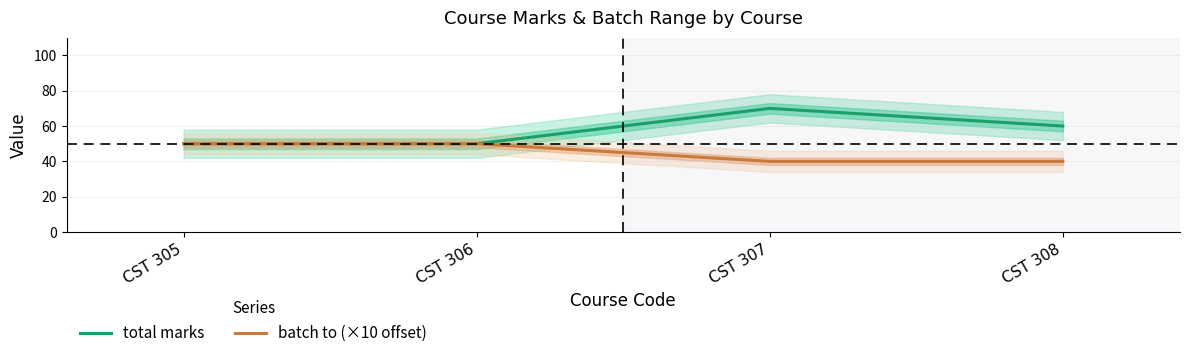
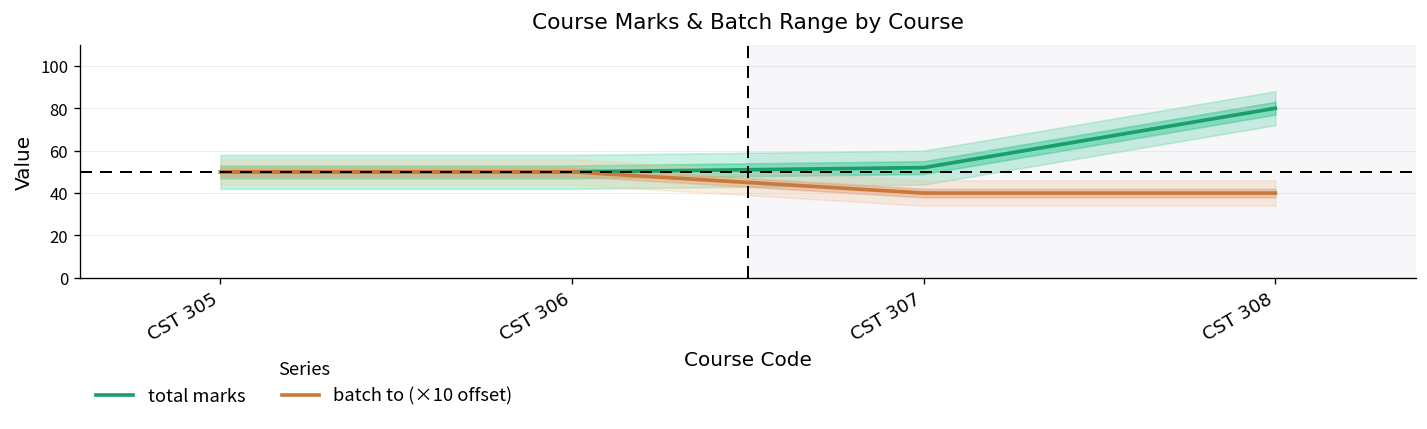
total marks, CST 307: 70 -> 52
total marks, CST 308: 60 -> 80
